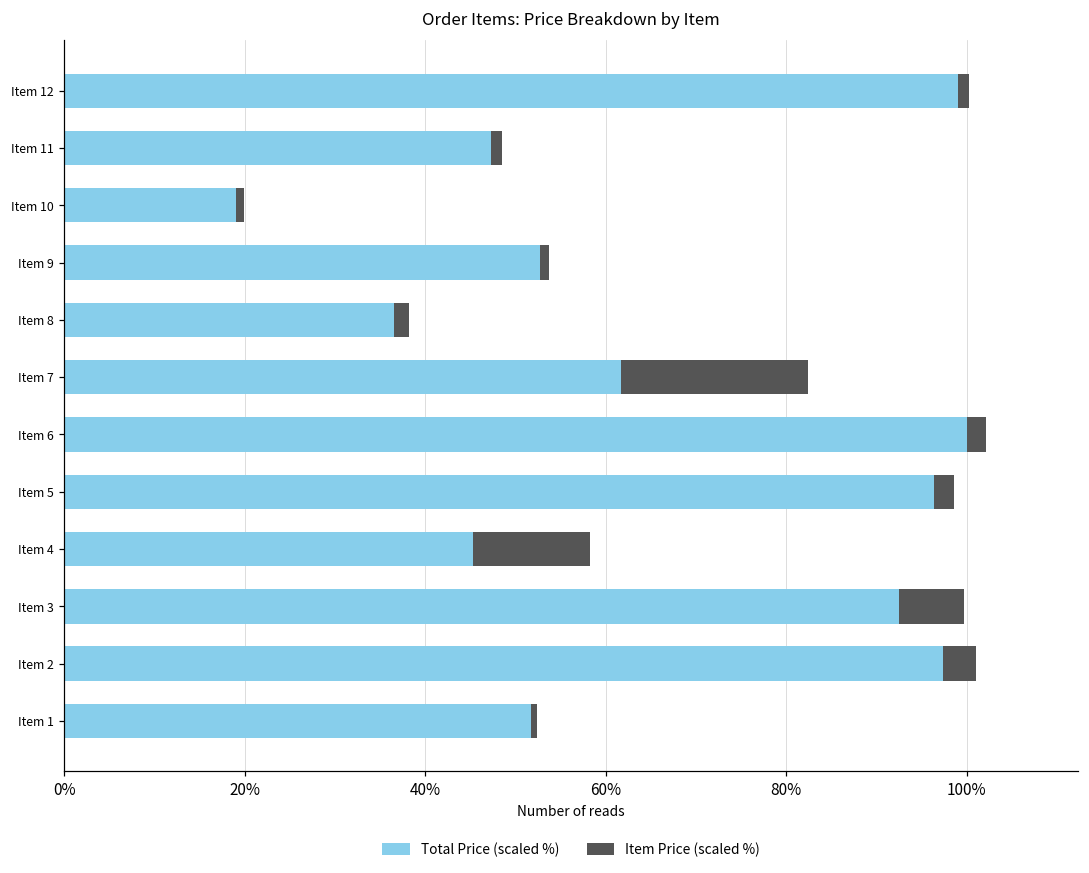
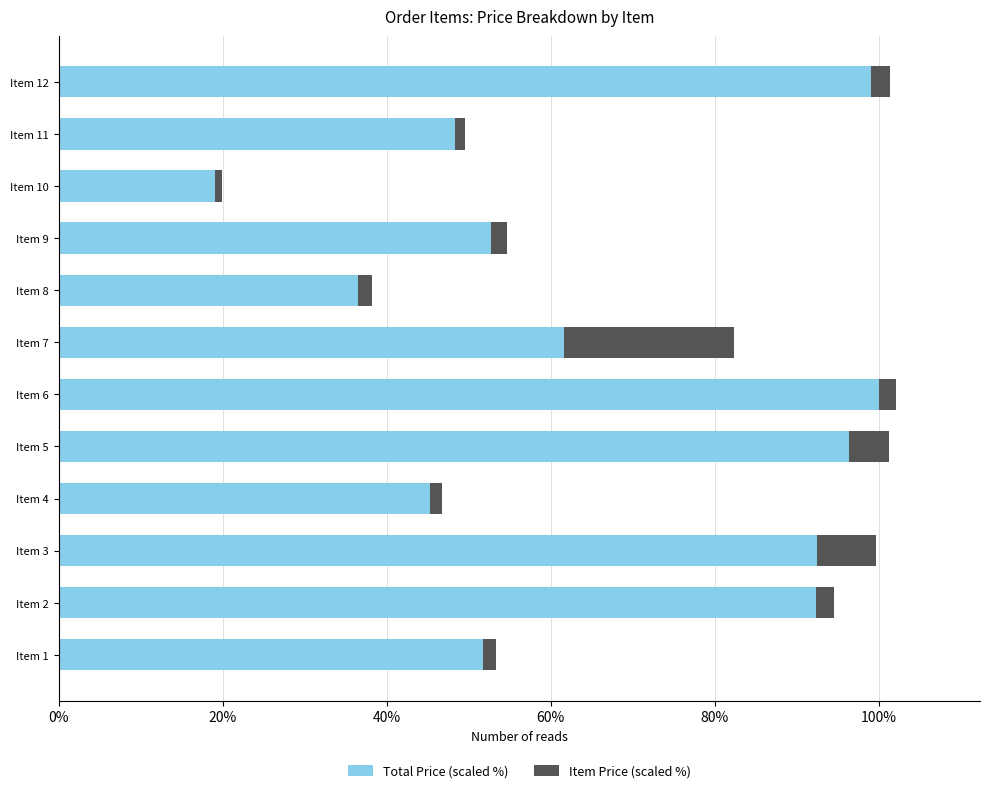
Item Price (scaled %), Item 12: 1% -> 2%
Total Price (scaled %), Item 11: 47% -> 48%
Item Price (scaled %), Item 9: 1% -> 2%
Item Price (scaled %), Item 5: 2% -> 5%
Item Price (scaled %), Item 4: 13% -> 2%
Total Price (scaled %), Item 2: 97% -> 92%
Item Price (scaled %), Item 2: 4% -> 2%
Item Price (scaled %), Item 1: 1% -> 2%
